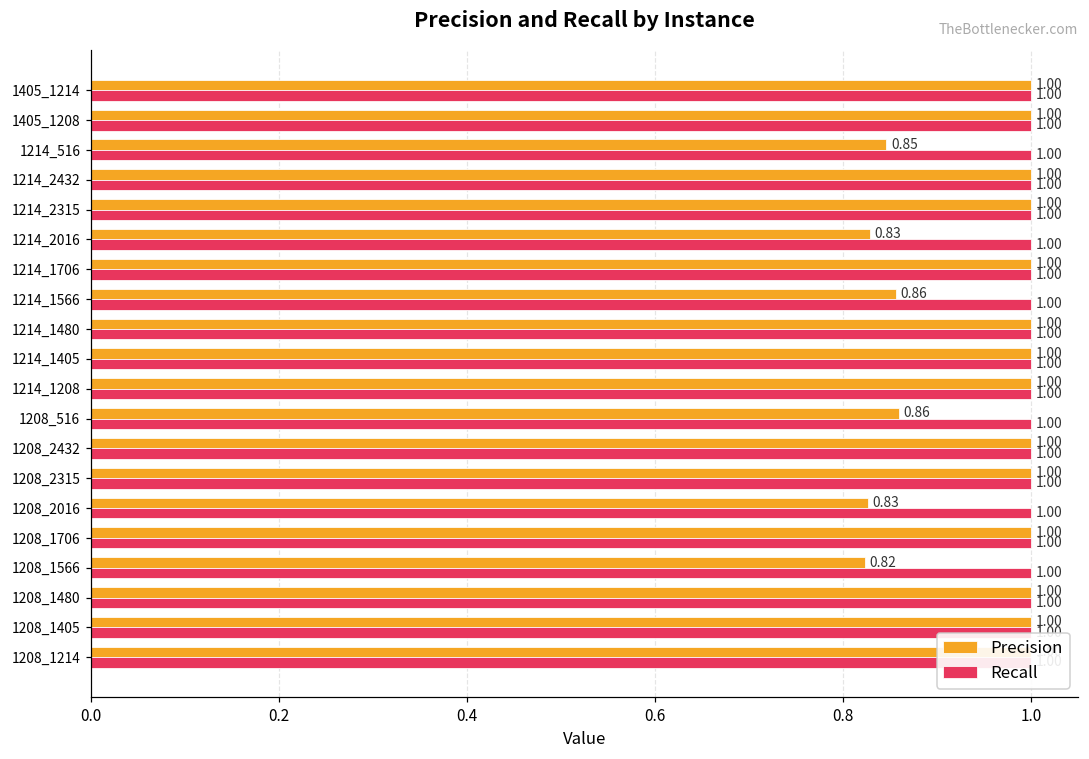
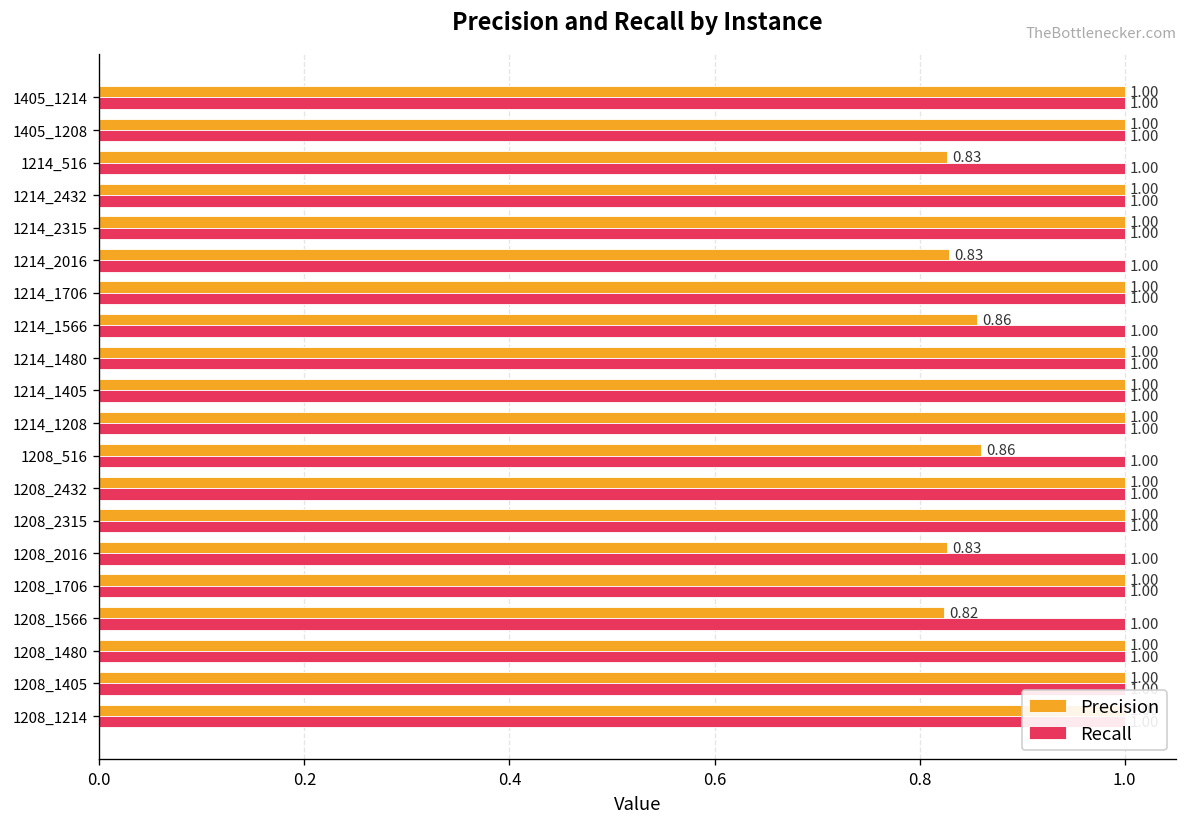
Precision, 1214_516: 0.85 -> 0.83
